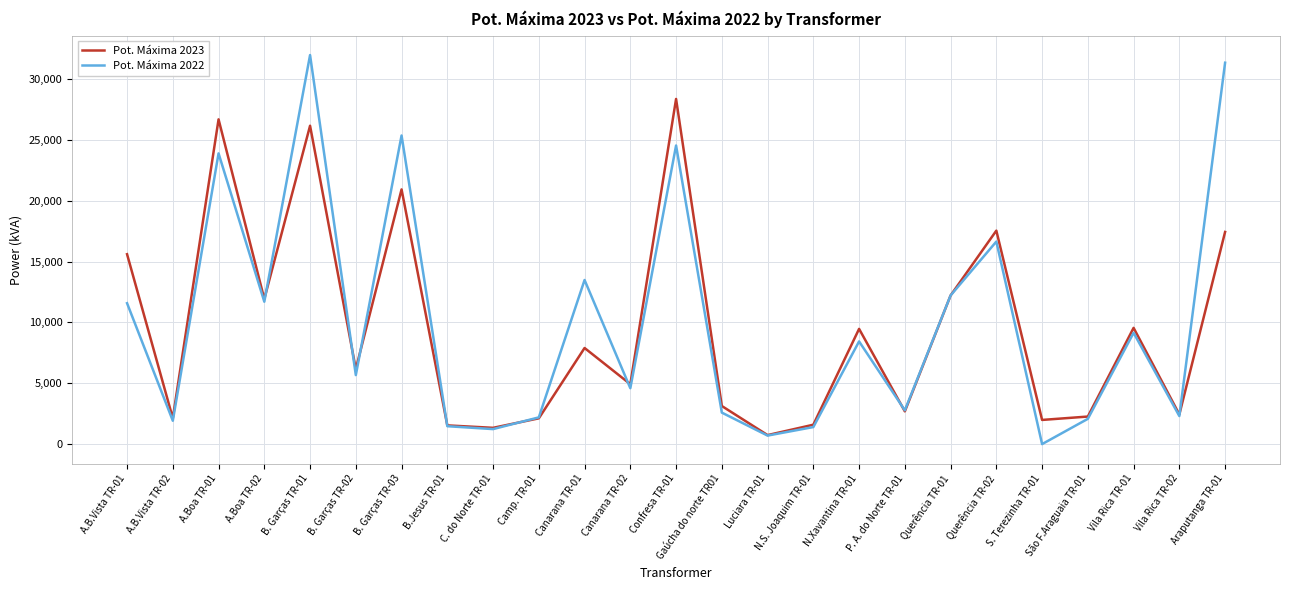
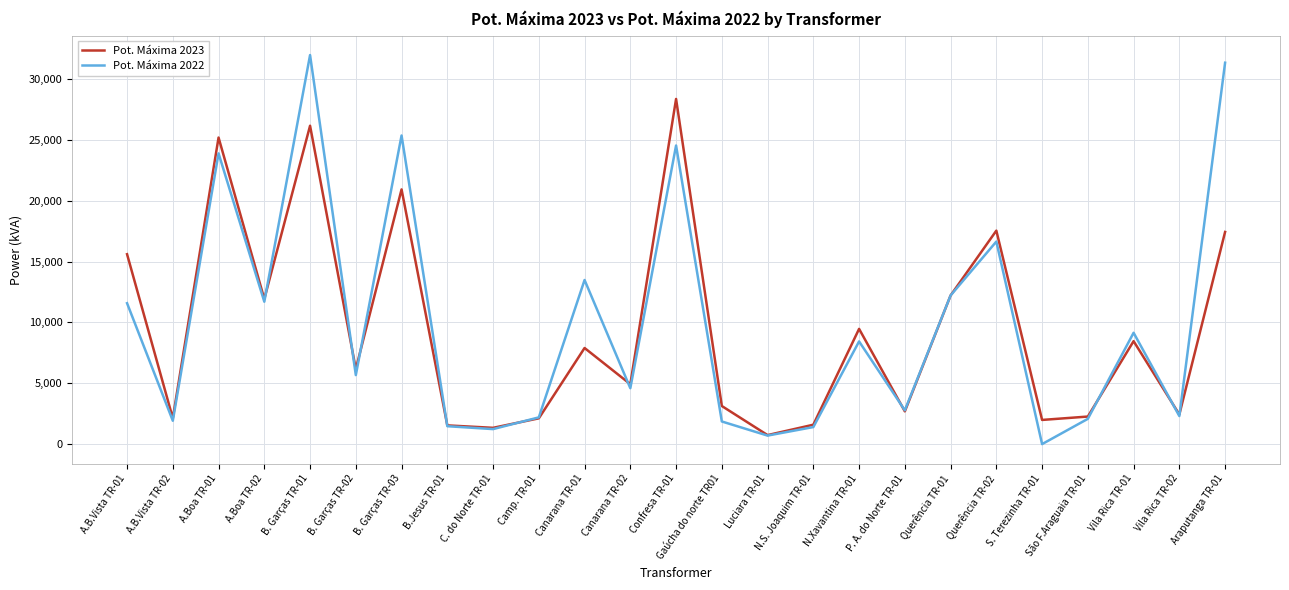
Pot. Máxima 2023, A.Boa TR-01: 26,700 -> 25,200
Pot. Máxima 2022, Gaúcha do norte TR01: 2,600 -> 1,900
Pot. Máxima 2023, Vila Rica TR-01: 9,600 -> 8,500
